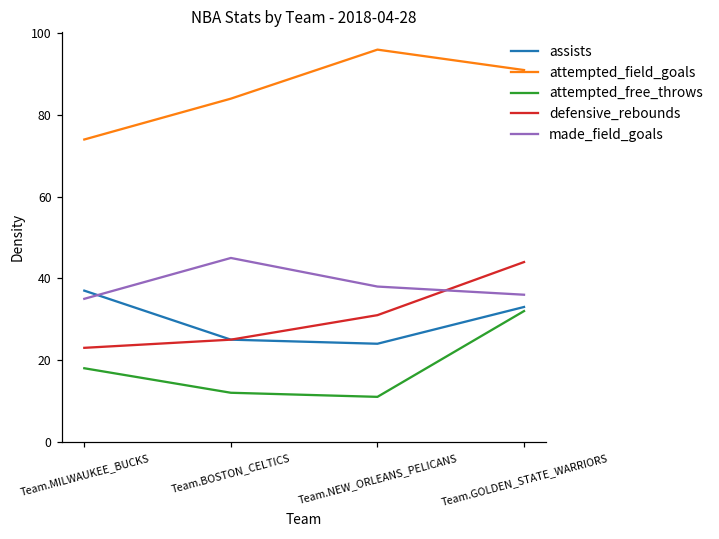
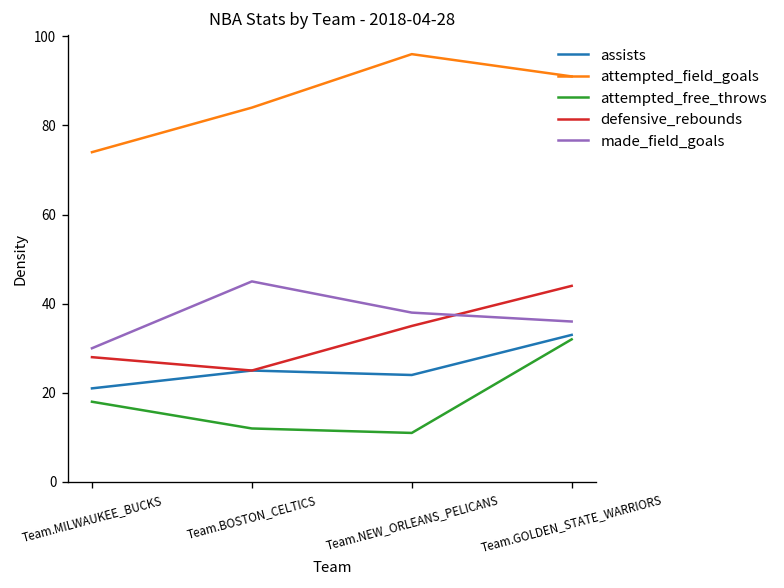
assists, Team.MILWAUKEE_BUCKS: 37 -> 21
defensive_rebounds, Team.MILWAUKEE_BUCKS: 23 -> 28
made_field_goals, Team.MILWAUKEE_BUCKS: 35 -> 30
defensive_rebounds, Team.NEW_ORLEANS_PELICANS: 31 -> 35
